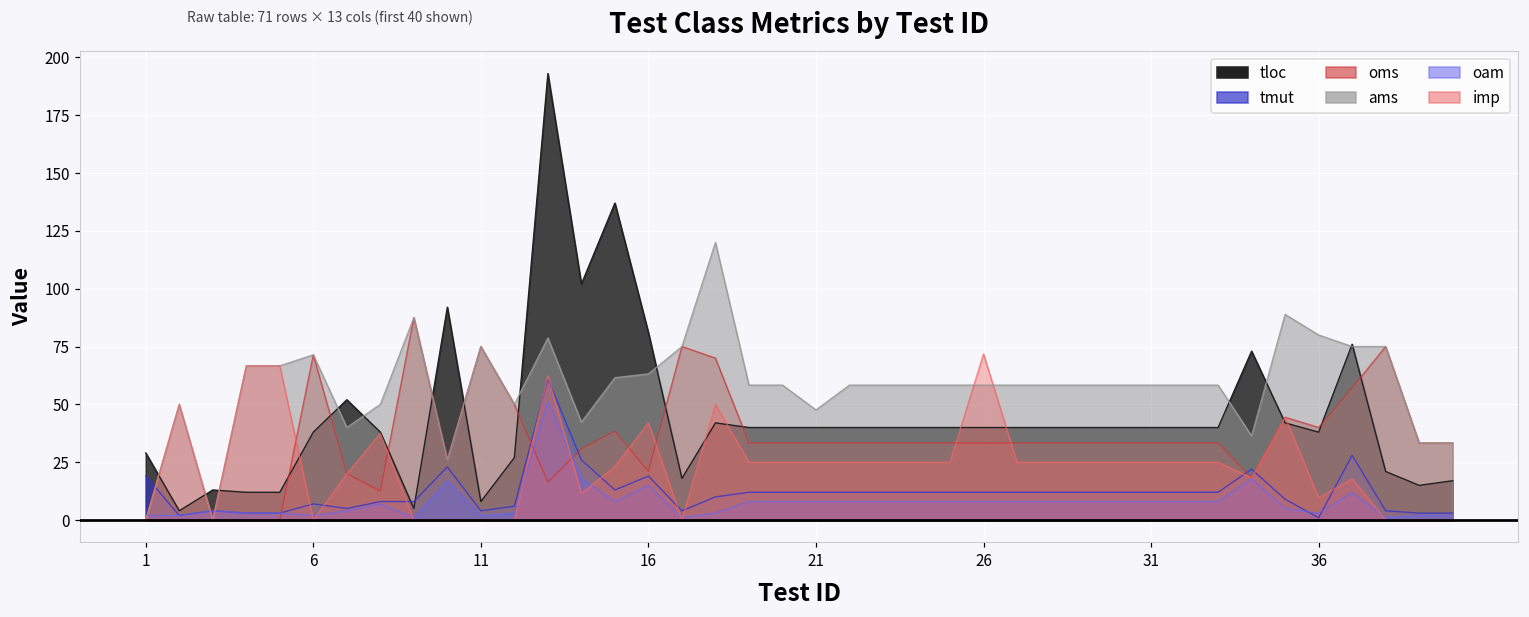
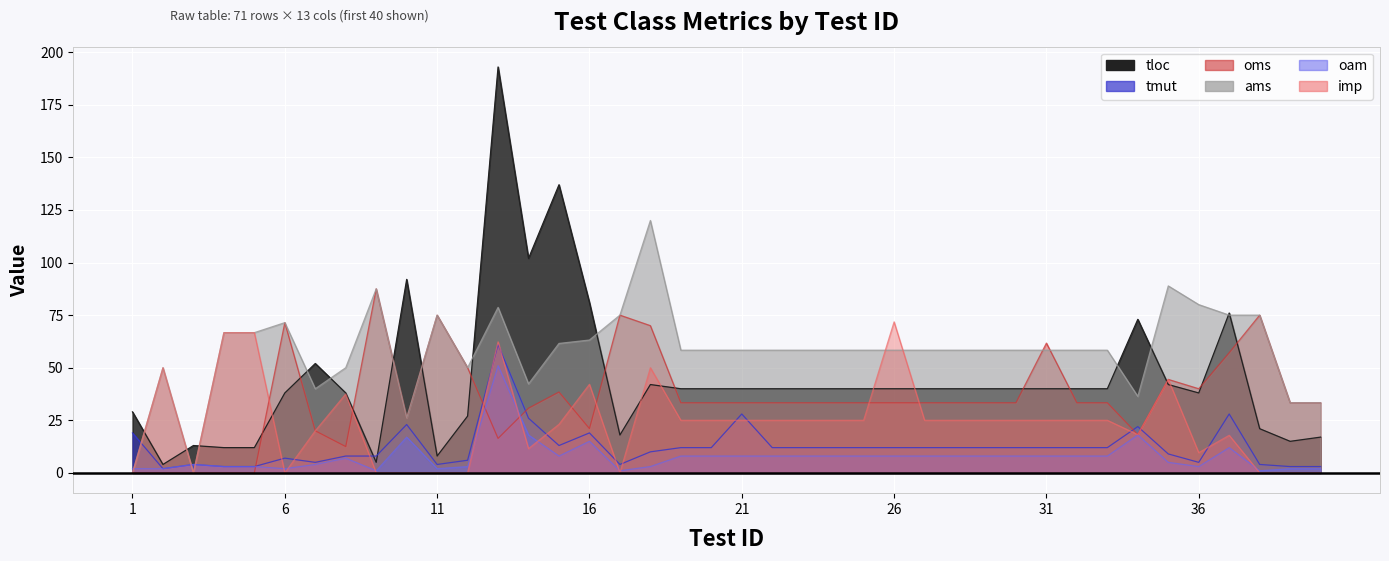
tmut, 21: 12 -> 28
ams, 21: 48 -> 58
oms, 31: 33 -> 62
tmut, 36: 1 -> 5
